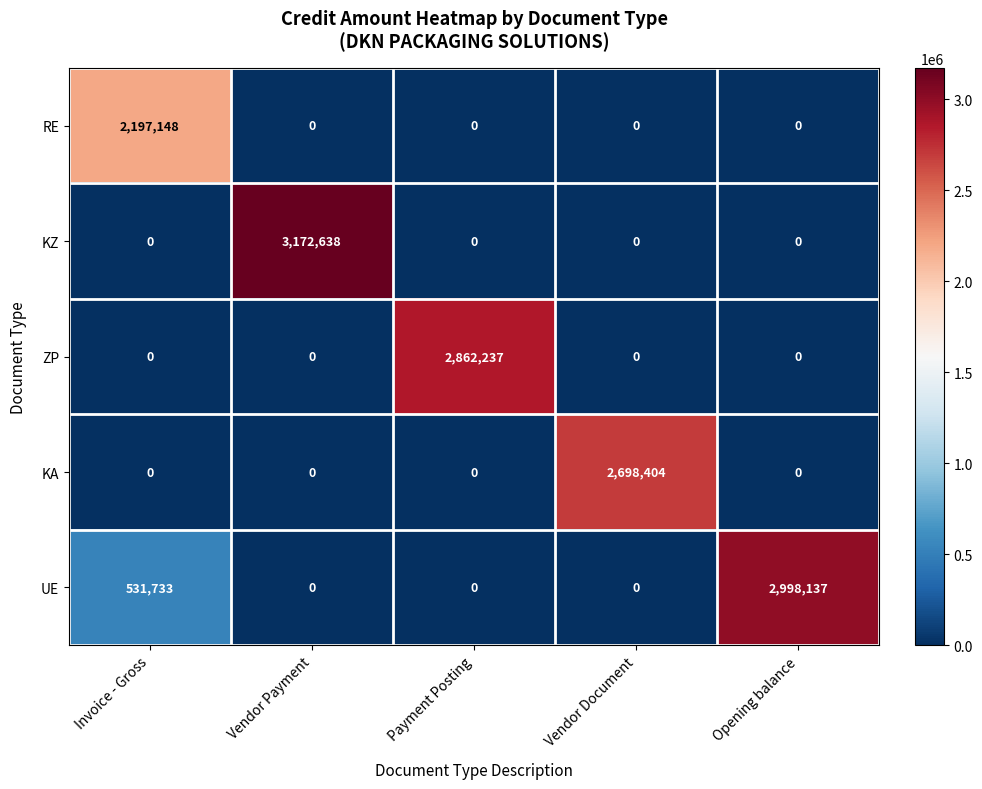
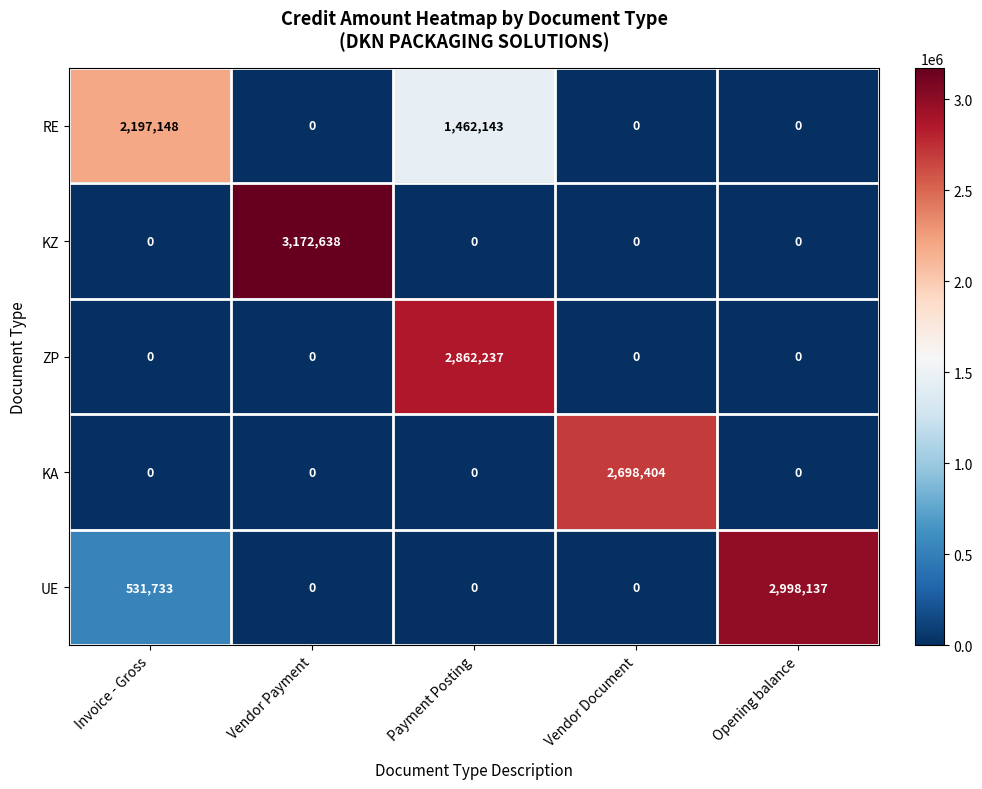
RE, Payment Posting: 0 -> 1,462,143
